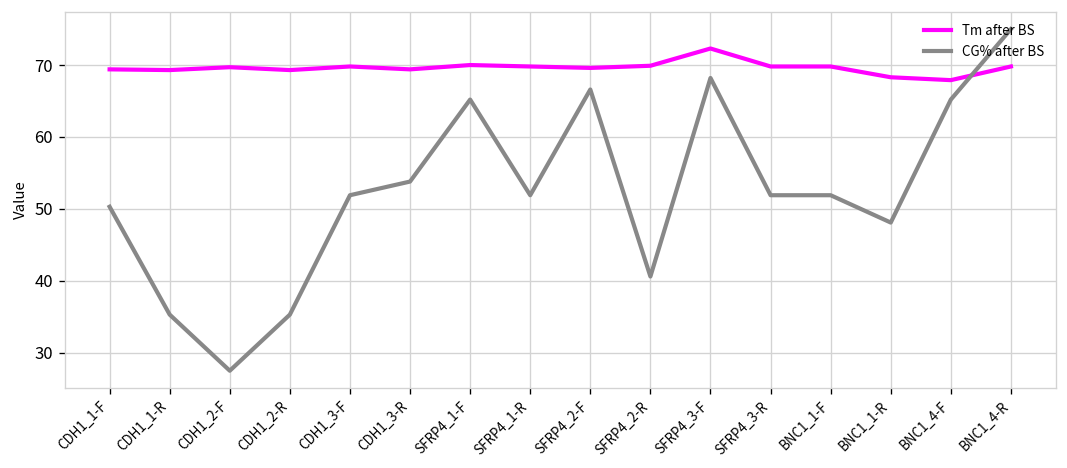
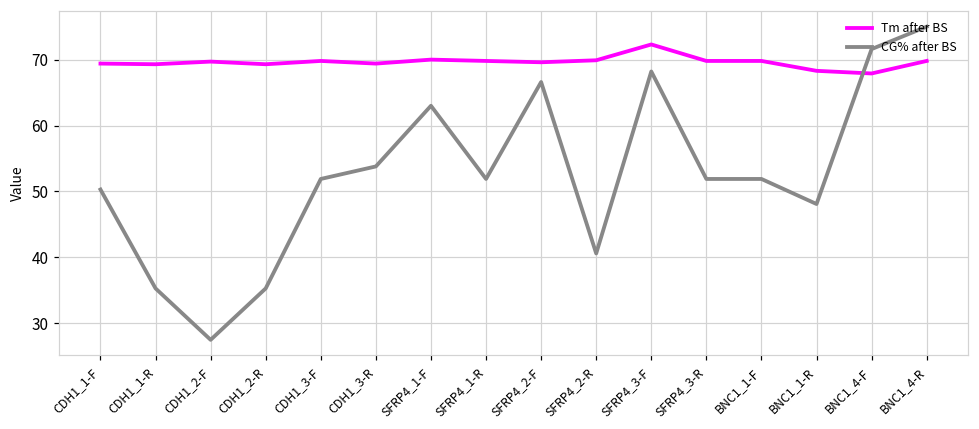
CG% after BS, SFRP4_1-F: 65 -> 63
CG% after BS, BNC1_4-F: 65 -> 72
